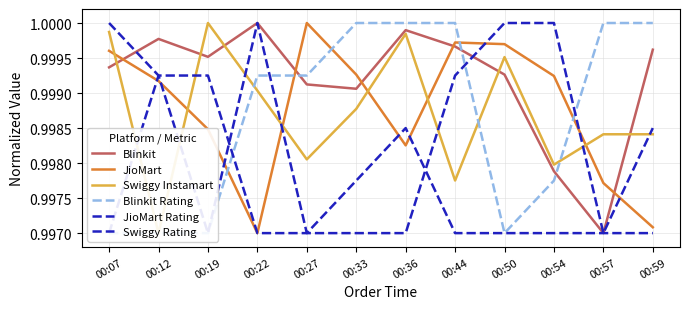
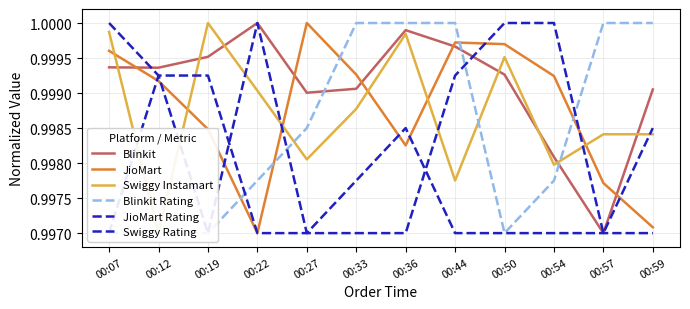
Blinkit, 00:12: 0.9998 -> 0.9994
Blinkit Rating, 00:22: 0.9993 -> 0.9978
Blinkit, 00:27: 0.9991 -> 0.9990
Blinkit Rating, 00:27: 0.9993 -> 0.9985
Blinkit, 00:54: 0.9979 -> 0.9981
Blinkit, 00:59: 0.9996 -> 0.9991
